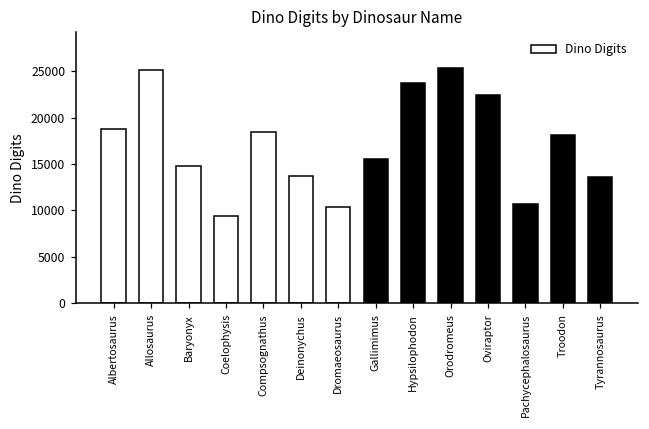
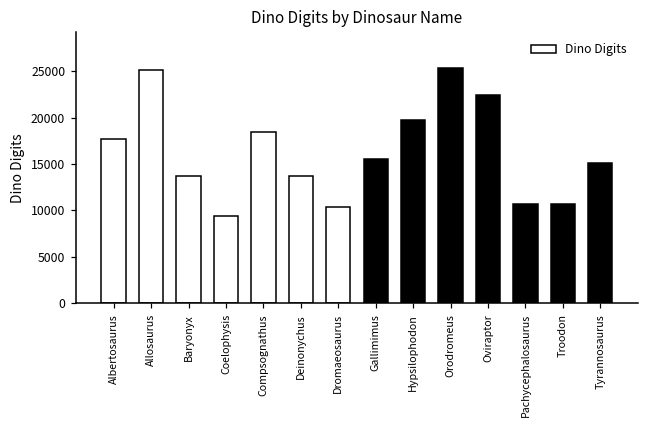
Albertosaurus: 19000 -> 18000
Baryonyx: 15000 -> 14000
Hypsilophodon: 24000 -> 20000
Troodon: 18000 -> 11000
Tyrannosaurus: 14000 -> 15000
